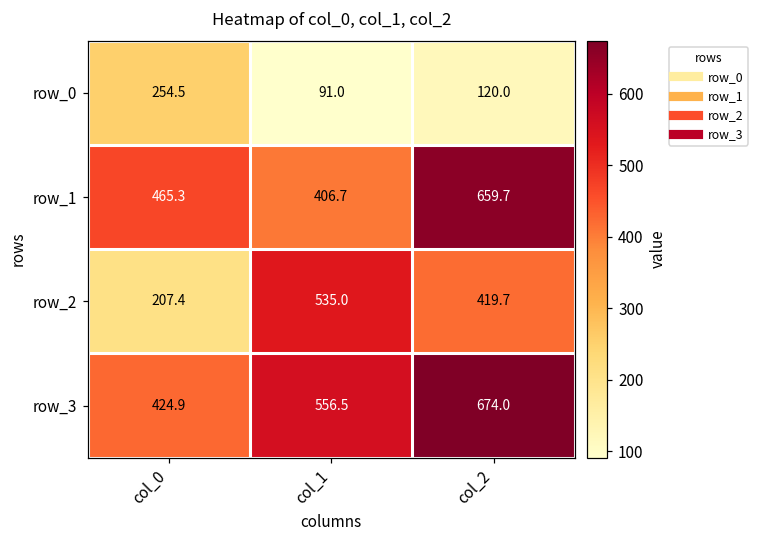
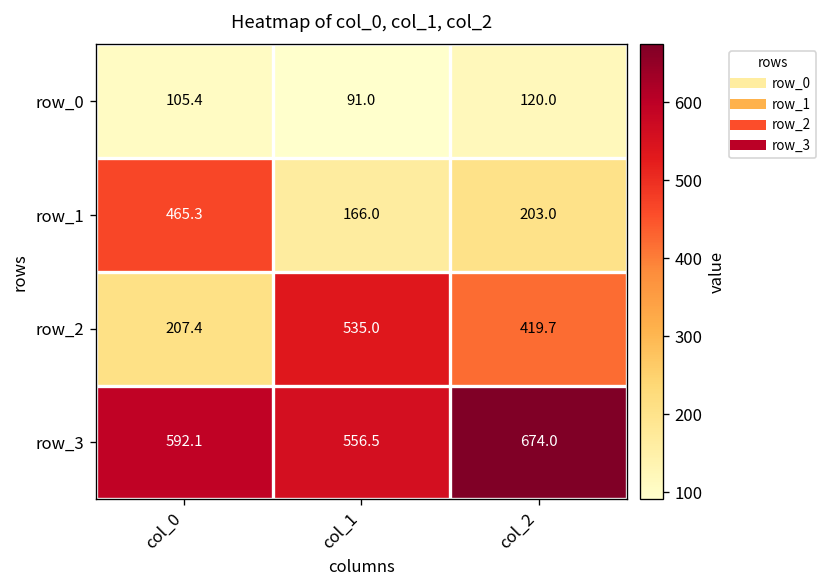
row_0, col_0: 254.5 -> 105.4
row_1, col_1: 406.7 -> 166.0
row_1, col_2: 659.7 -> 203.0
row_3, col_0: 424.9 -> 592.1
